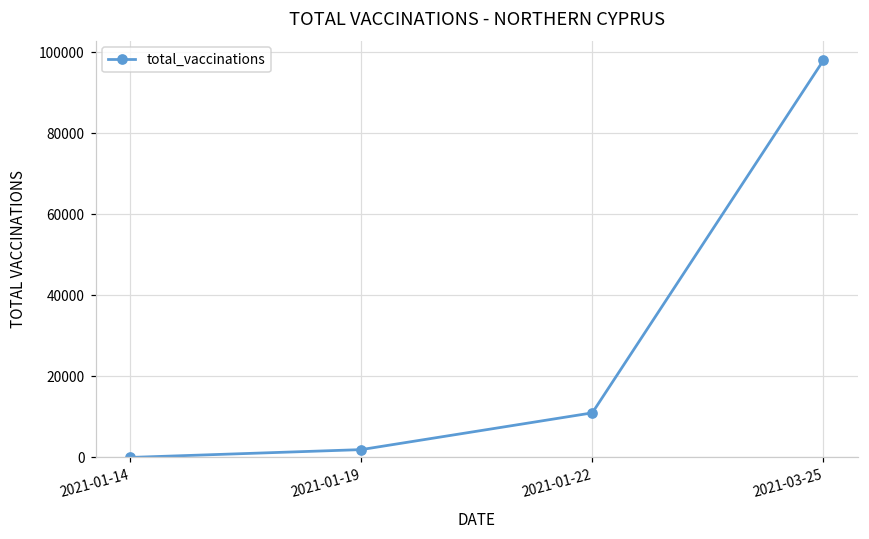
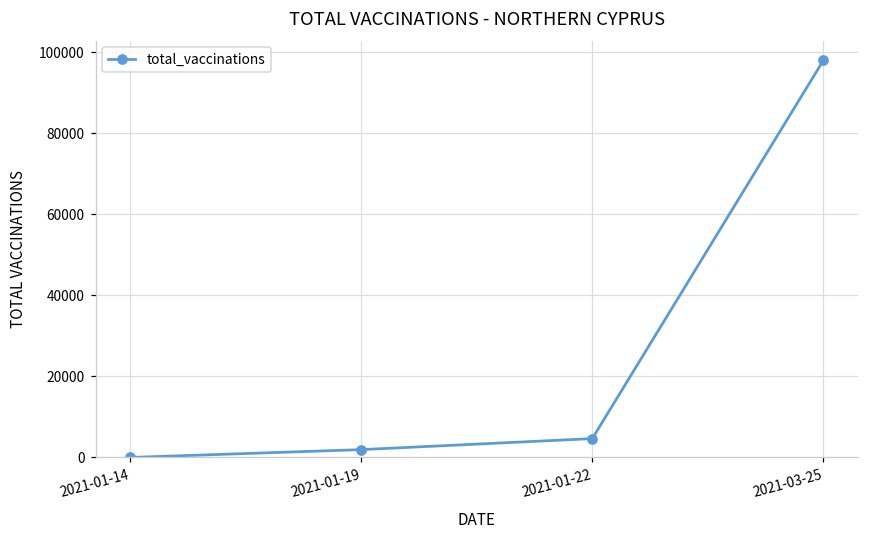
2021-01-22: 11000 -> 5000
